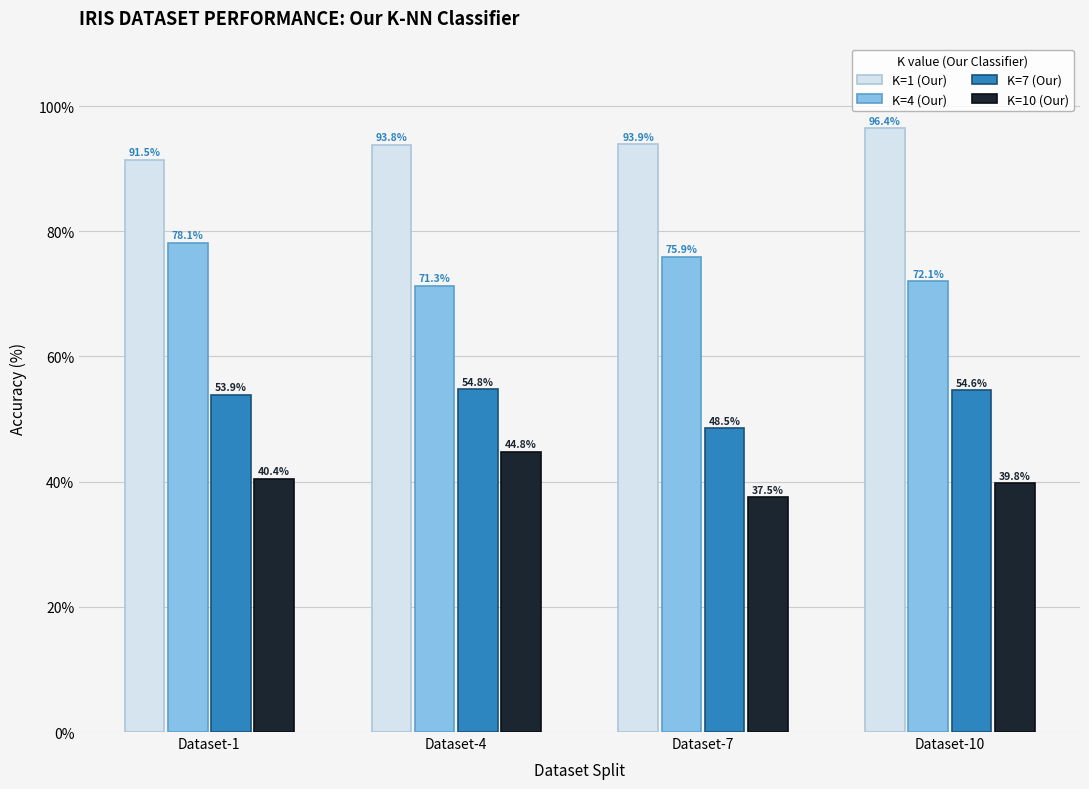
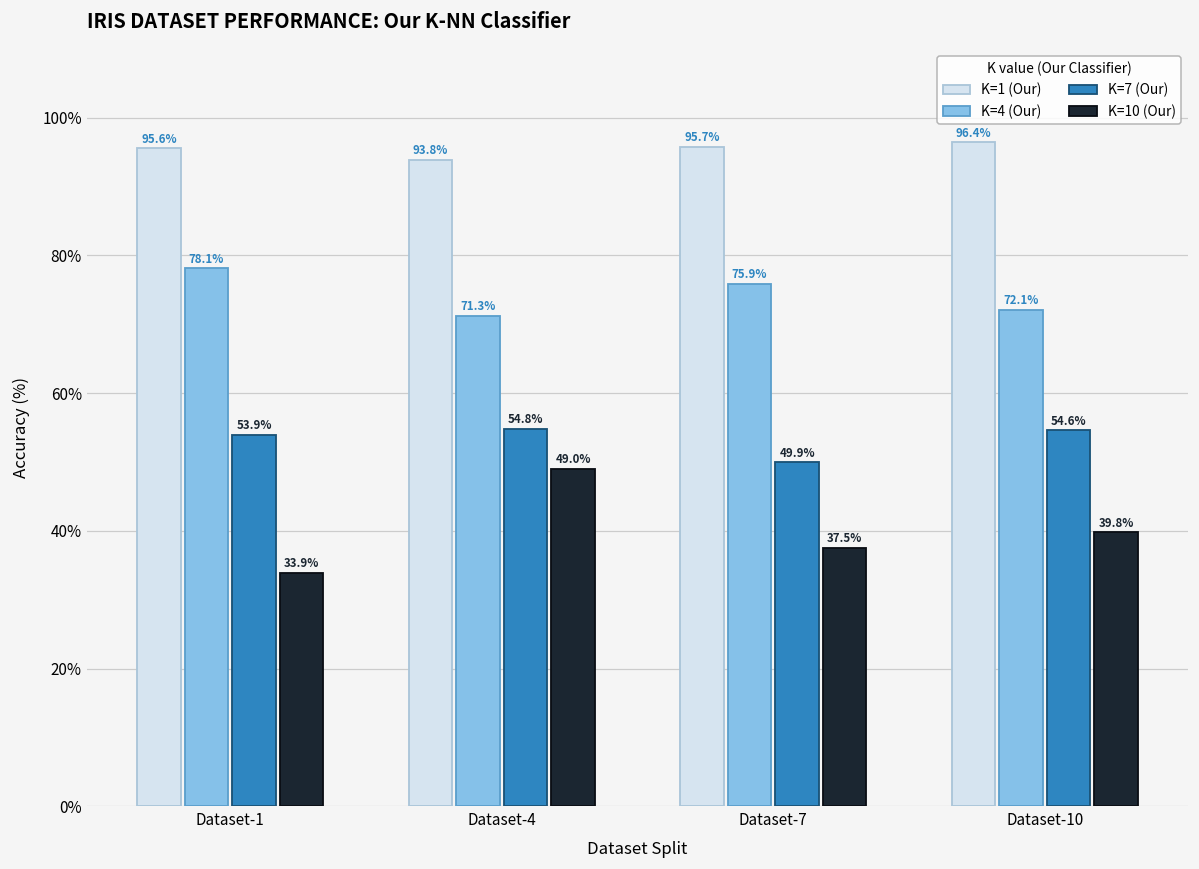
K=1 (Our), Dataset-1: 91.5% -> 95.6%
K=10 (Our), Dataset-1: 40.4% -> 33.9%
K=10 (Our), Dataset-4: 44.8% -> 49.0%
K=1 (Our), Dataset-7: 93.9% -> 95.7%
K=7 (Our), Dataset-7: 48.5% -> 49.9%
